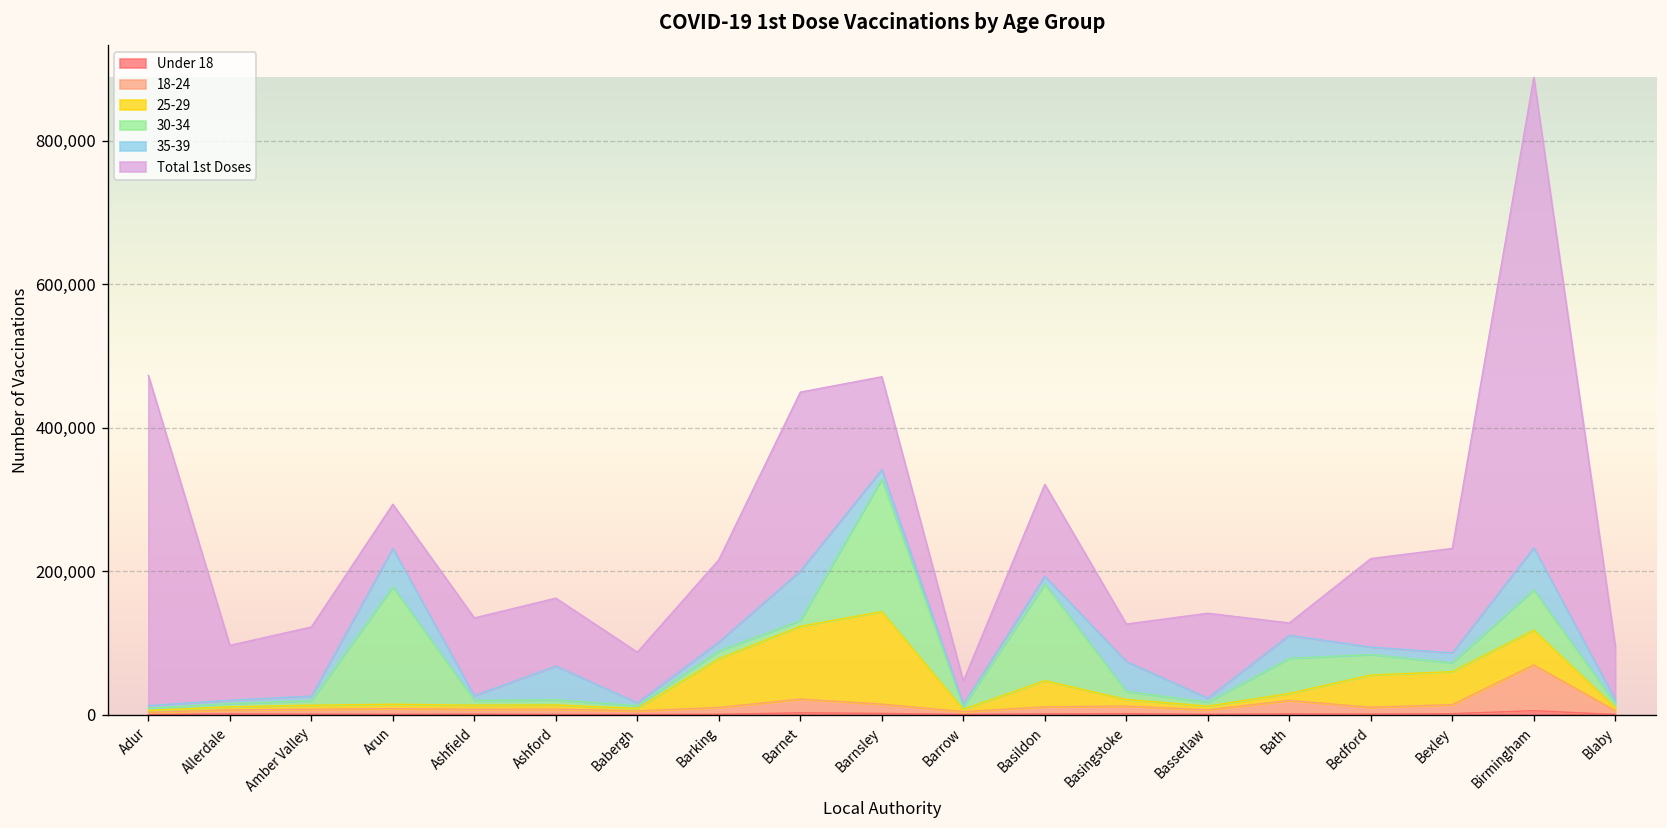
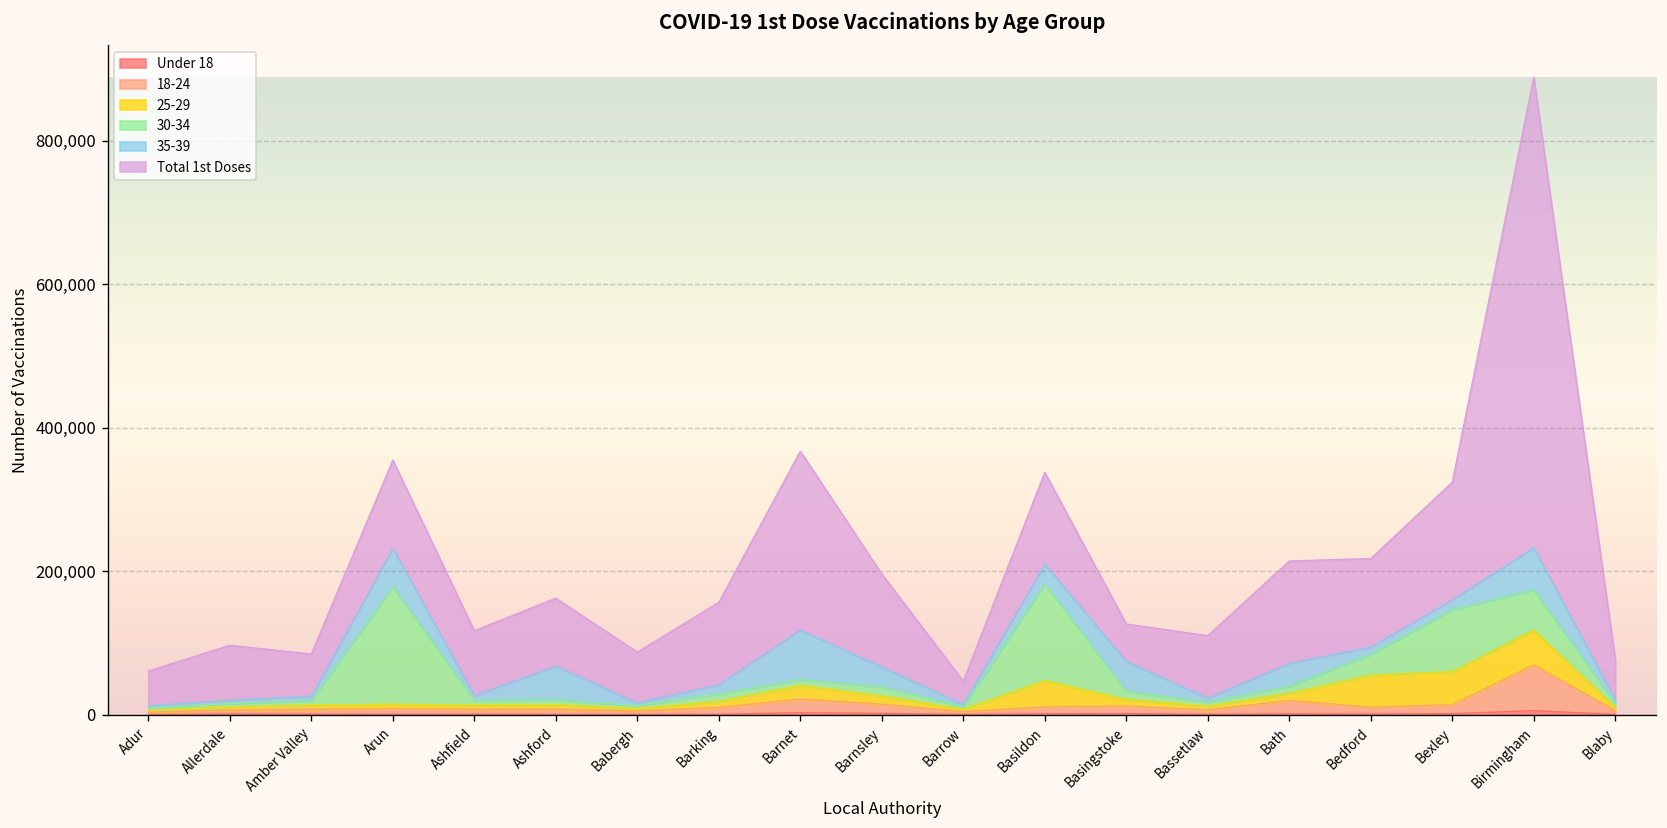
Total 1st Doses, Adur: 460,000 -> 50,000
Total 1st Doses, Amber Valley: 100,000 -> 60,000
Total 1st Doses, Arun: 60,000 -> 120,000
Total 1st Doses, Ashfield: 110,000 -> 90,000
25-29, Barking: 70,000 -> 10,000
25-29, Barnet: 100,000 -> 20,000
25-29, Barnsley: 130,000 -> 10,000
30-34, Barnsley: 180,000 -> 10,000
35-39, Barnsley: 10,000 -> 30,000
35-39, Basildon: 10,000 -> 30,000
Total 1st Doses, Bassetlaw: 120,000 -> 90,000
30-34, Bath: 50,000 -> 10,000
Total 1st Doses, Bath: 20,000 -> 140,000
30-34, Bexley: 10,000 -> 90,000
Total 1st Doses, Bexley: 150,000 -> 160,000
Total 1st Doses, Blaby: 70,000 -> 60,000
